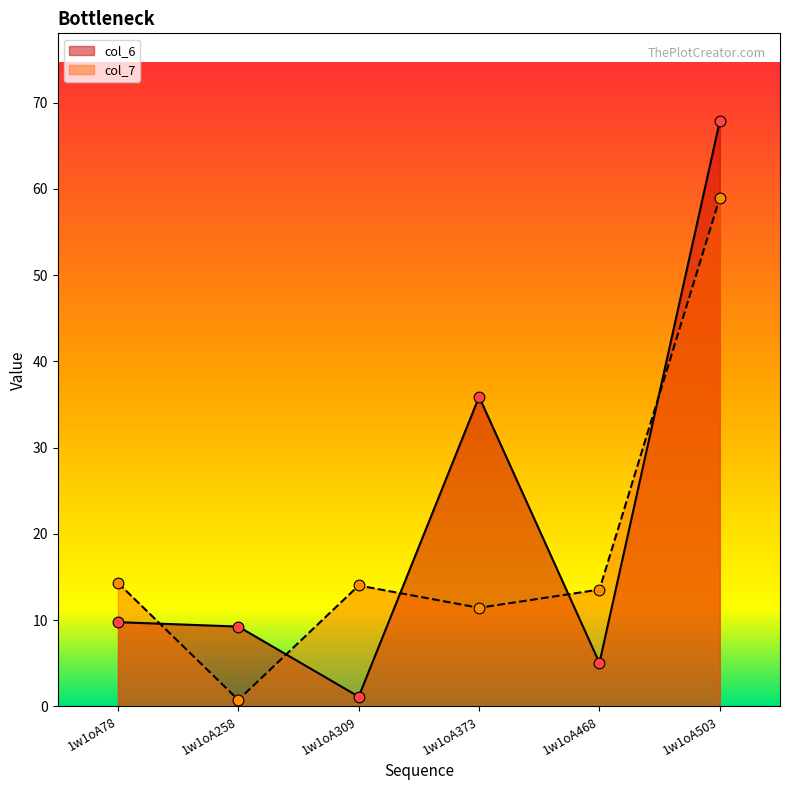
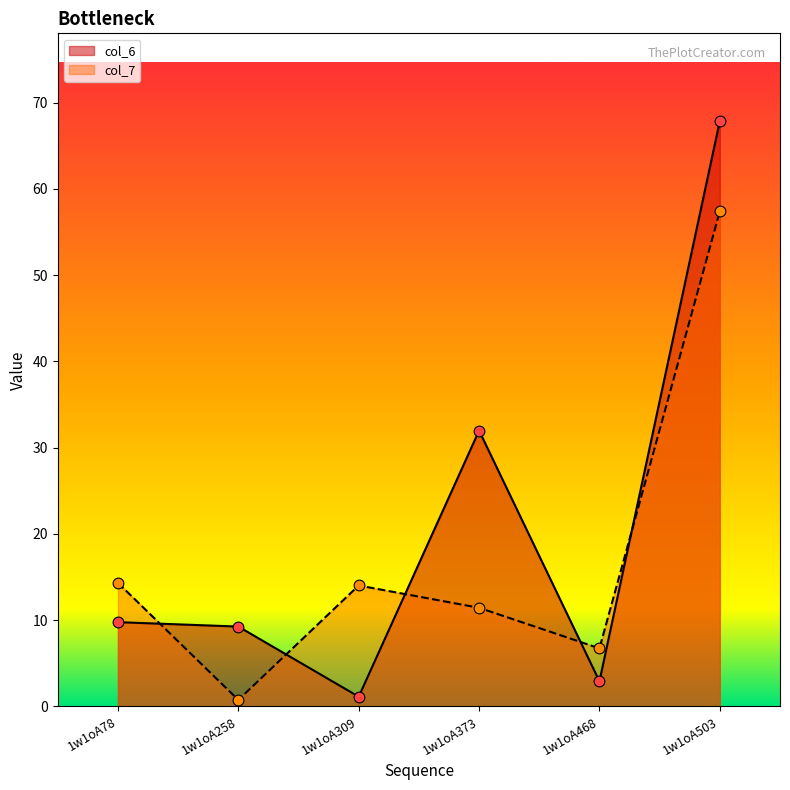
col_6, 1w1oA373: 36 -> 32
col_6, 1w1oA468: 5 -> 3
col_7, 1w1oA468: 14 -> 7
col_7, 1w1oA503: 59 -> 57
